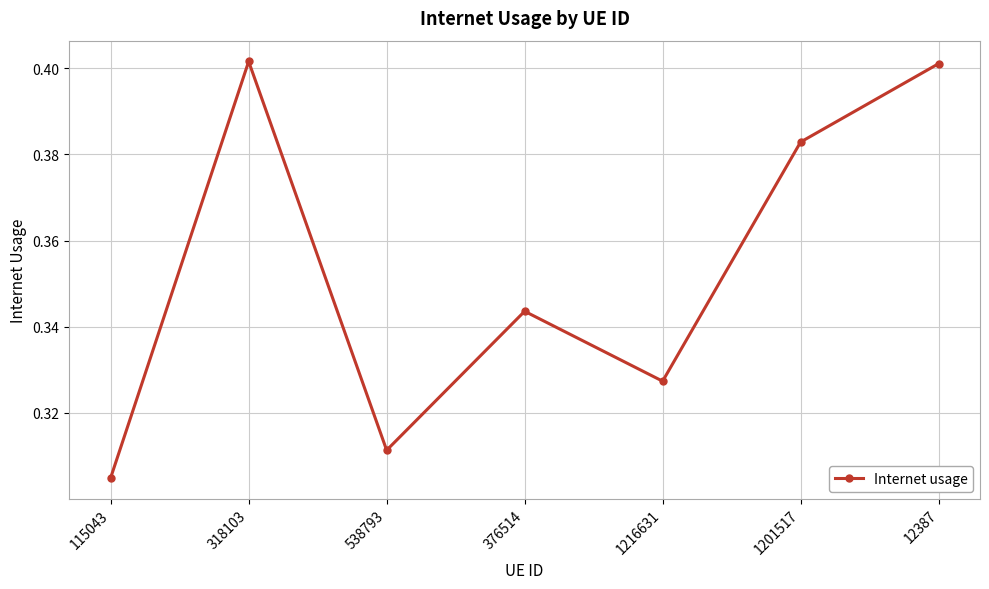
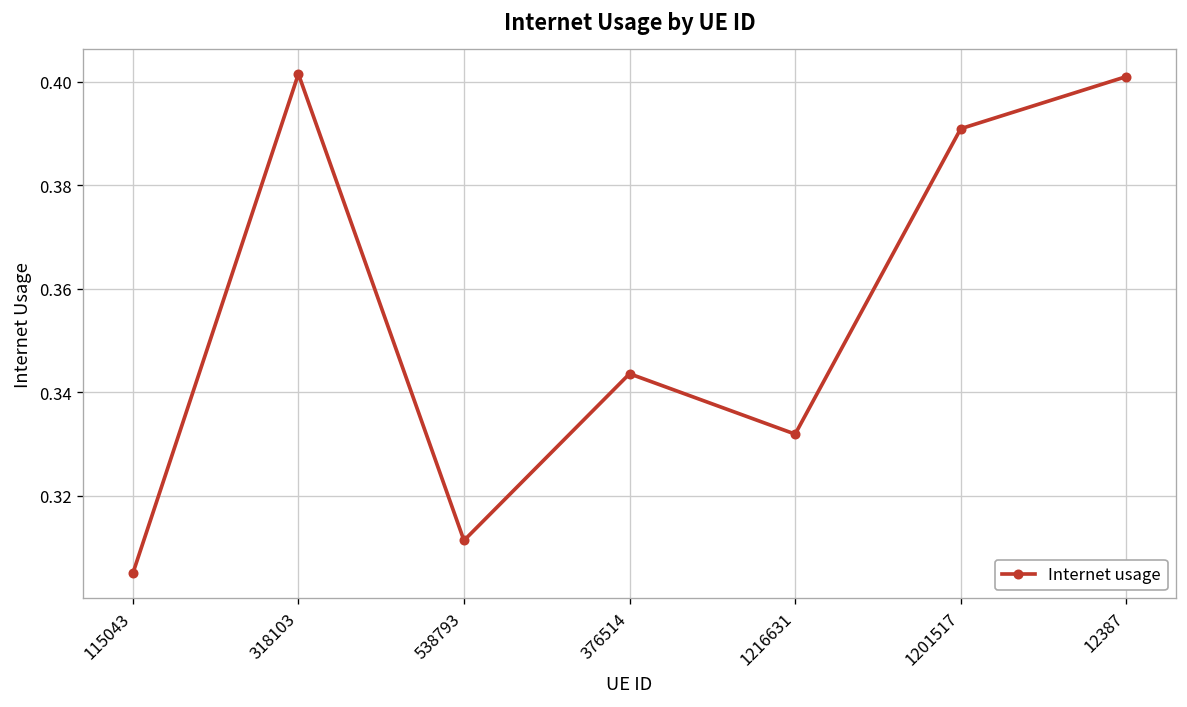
1216631: 0.327 -> 0.332
1201517: 0.383 -> 0.391
